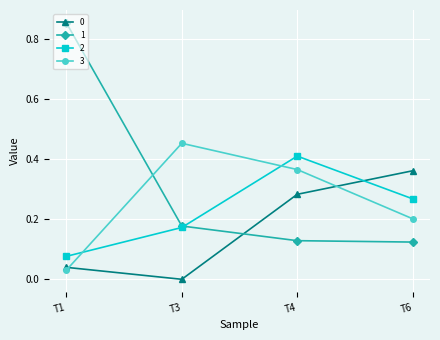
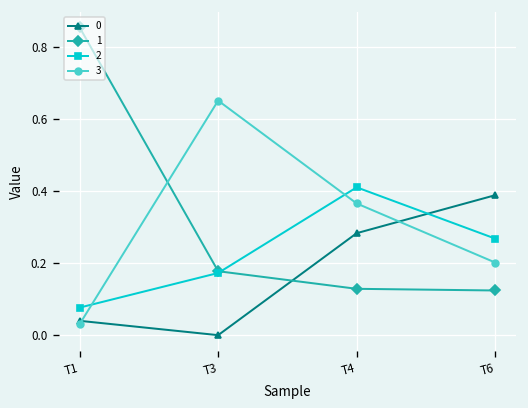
3, T3: 0.45 -> 0.65
0, T6: 0.36 -> 0.39
